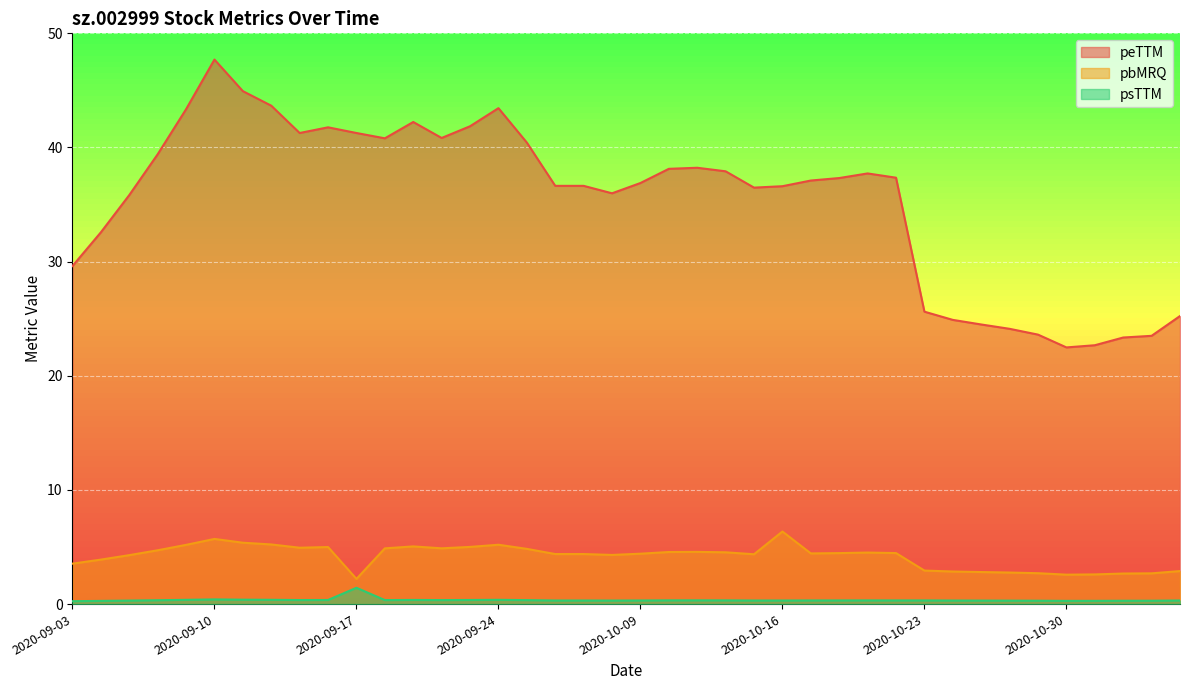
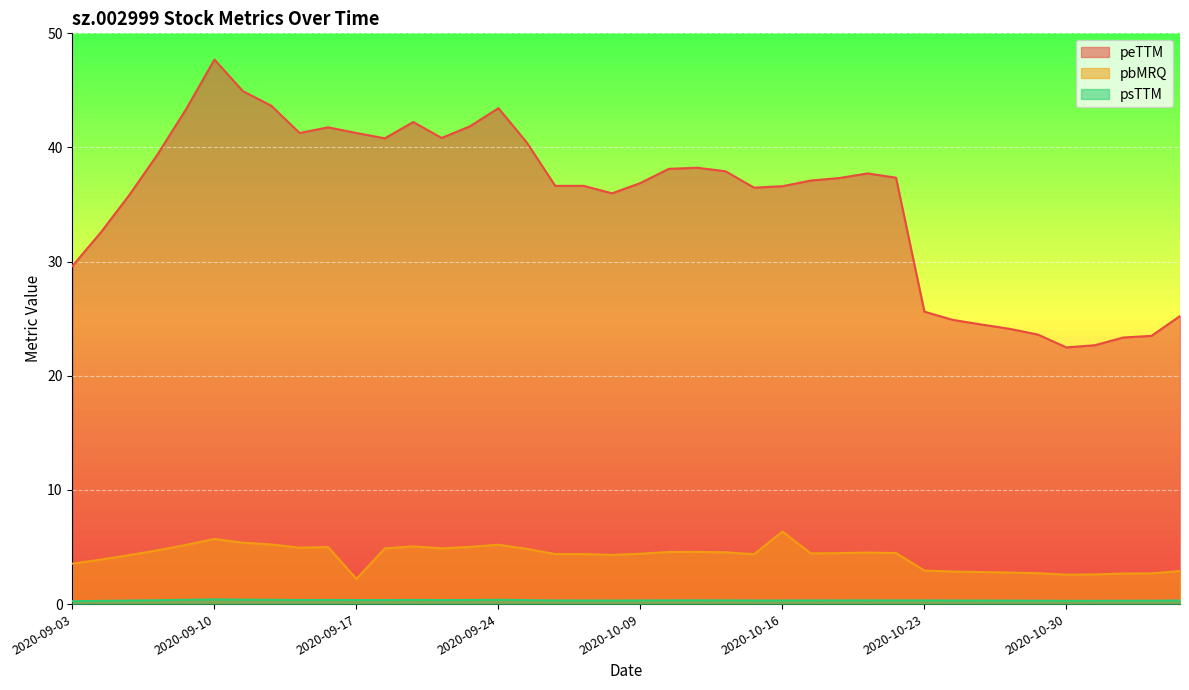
psTTM, 2020-09-17: 1.4 -> 0.4
